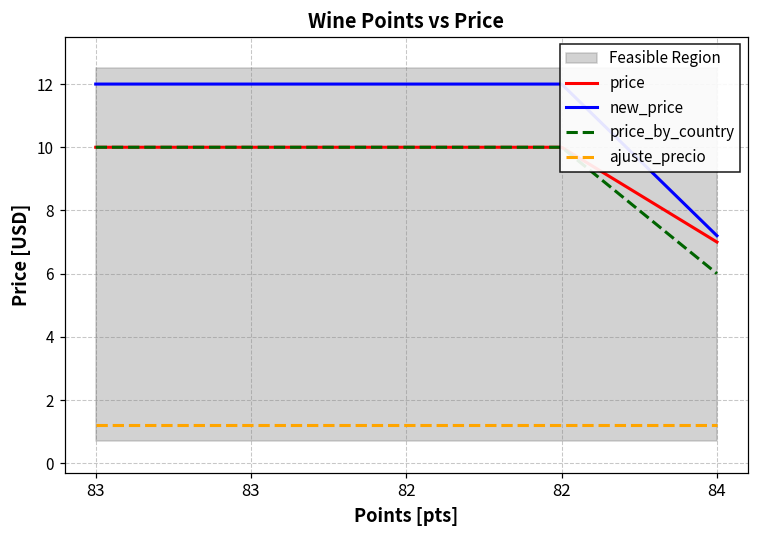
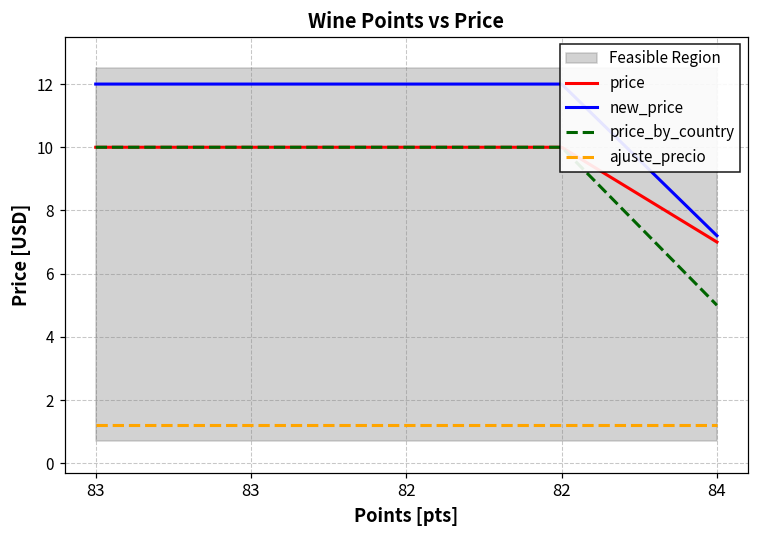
price_by_country, 84: 6 -> 5
